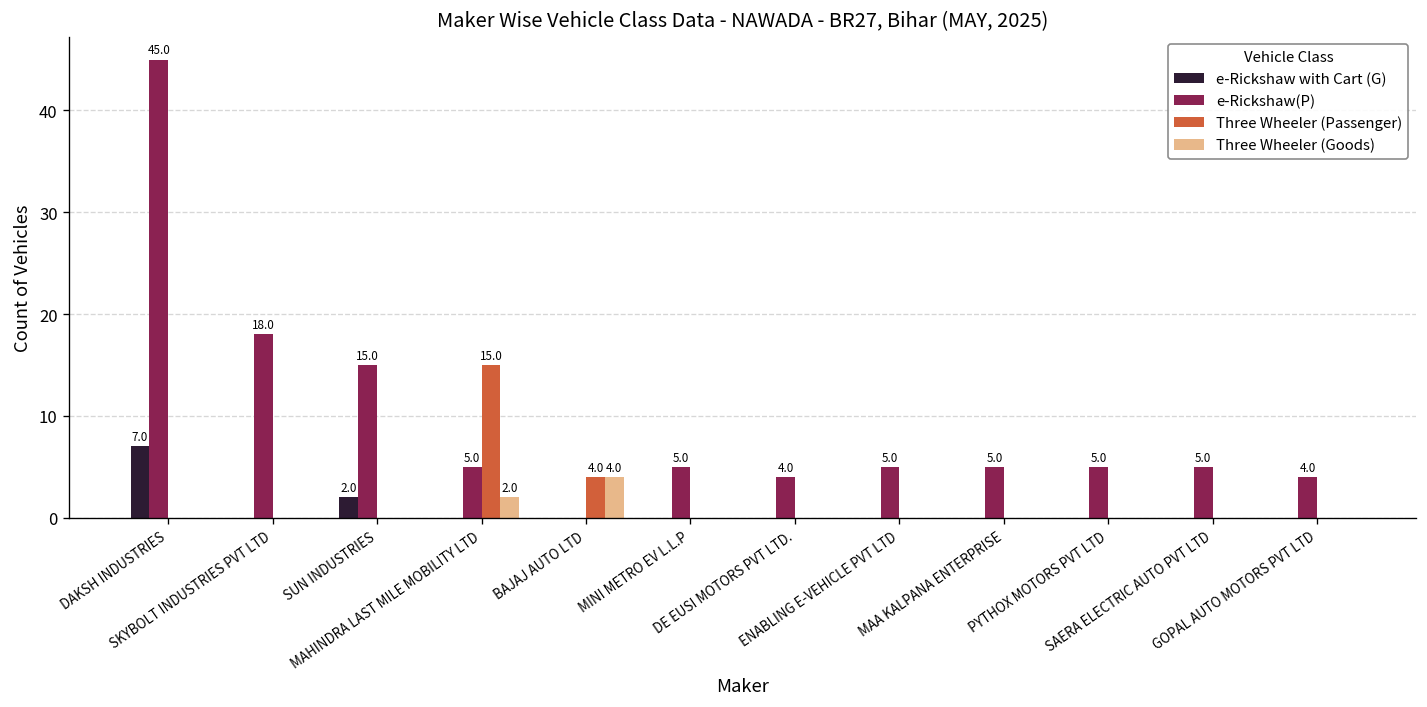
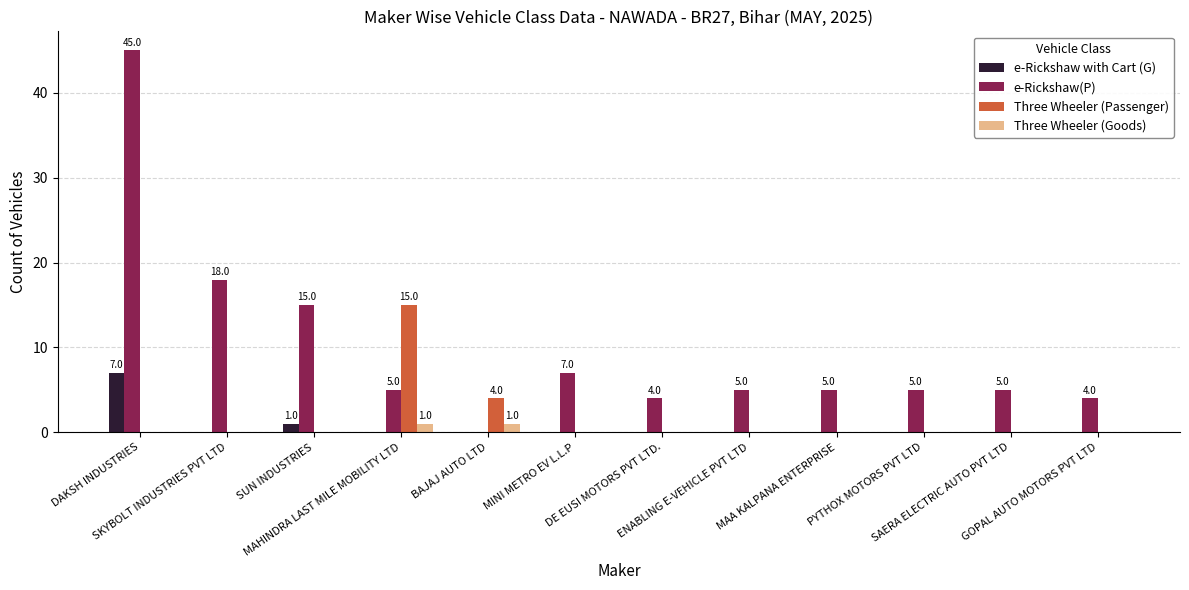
e-Rickshaw with Cart (G), SUN INDUSTRIES: 2.0 -> 1.0
Three Wheeler (Goods), MAHINDRA LAST MILE MOBILITY LTD: 2.0 -> 1.0
Three Wheeler (Goods), BAJAJ AUTO LTD: 4.0 -> 1.0
e-Rickshaw(P), MINI METRO EV L.L.P: 5.0 -> 7.0
